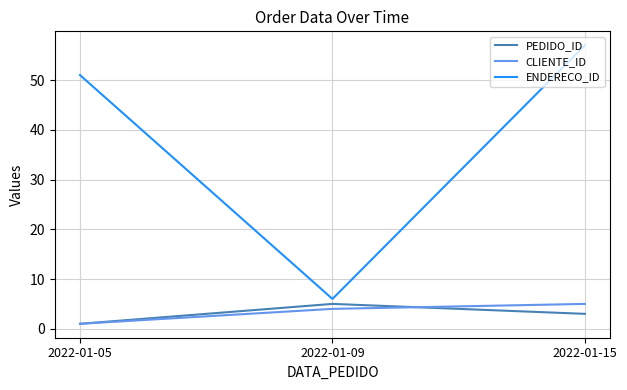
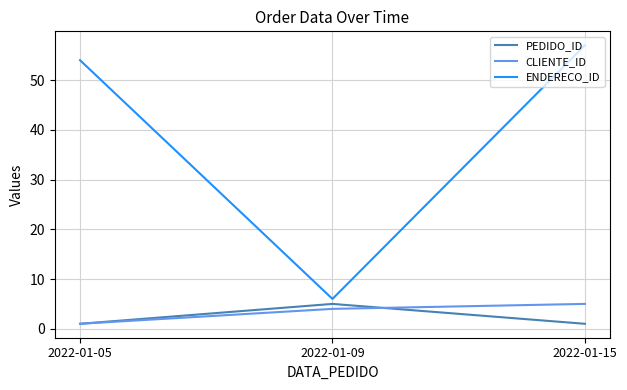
ENDERECO_ID, 2022-01-05: 51 -> 54
PEDIDO_ID, 2022-01-15: 3 -> 1
